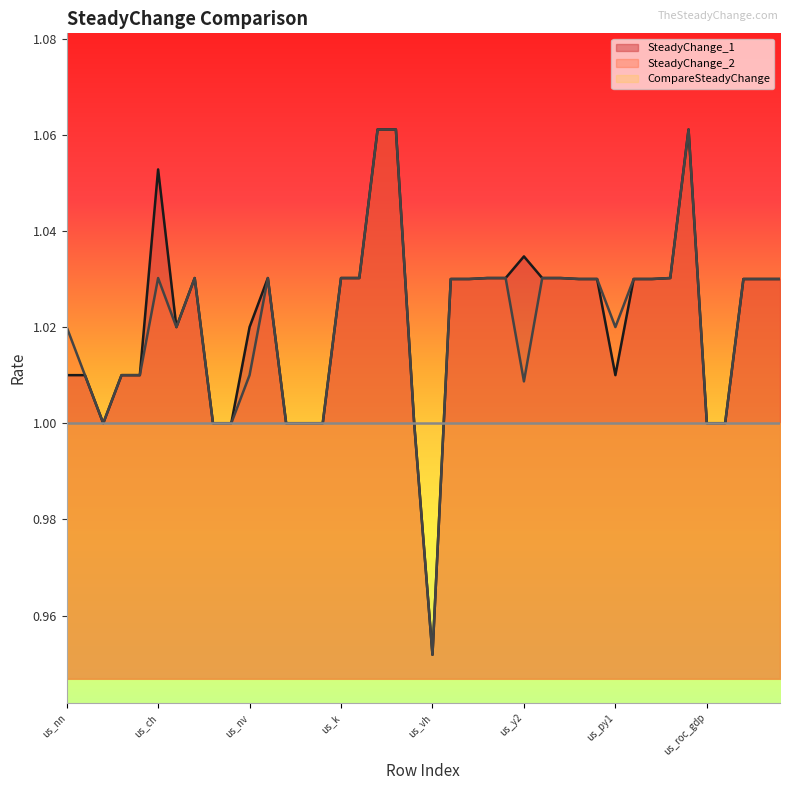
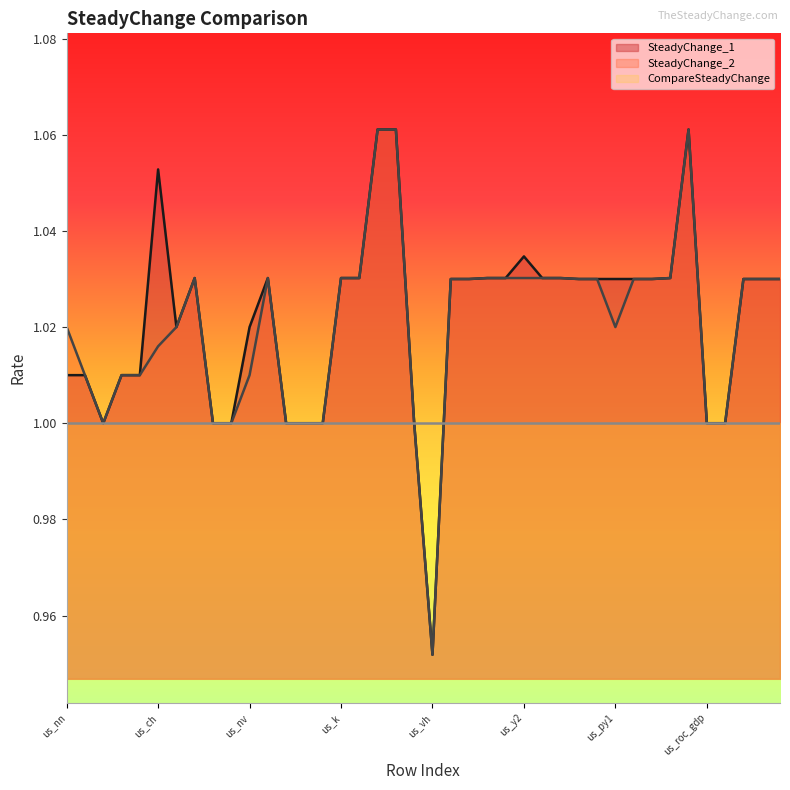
SteadyChange_2, us_ch: 1.030 -> 1.016
SteadyChange_2, us_y2: 1.009 -> 1.030
SteadyChange_1, us_py1: 1.01 -> 1.03
